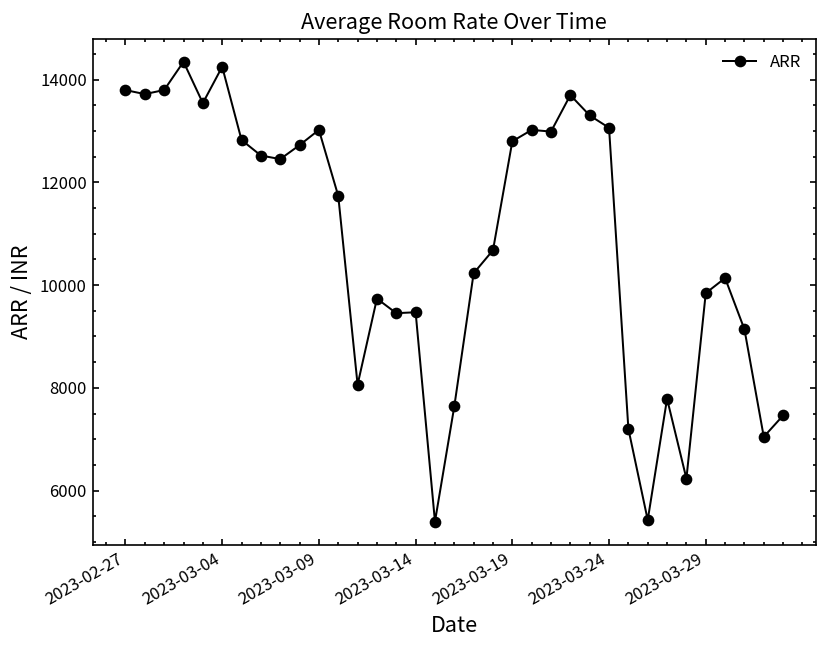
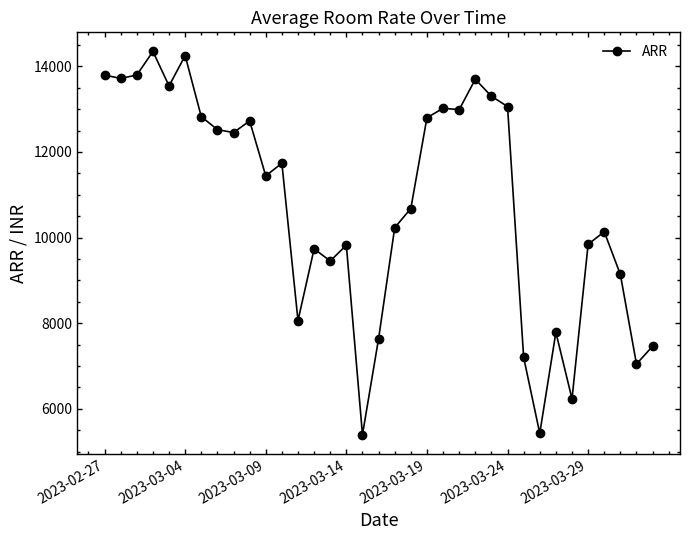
2023-03-09: 13000 -> 11400
2023-03-14: 9500 -> 9800
